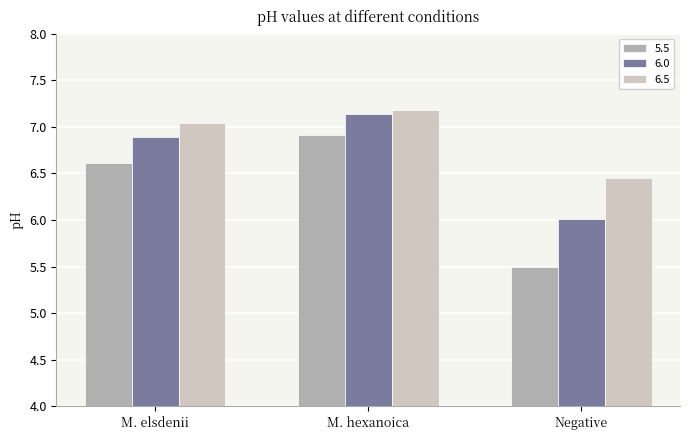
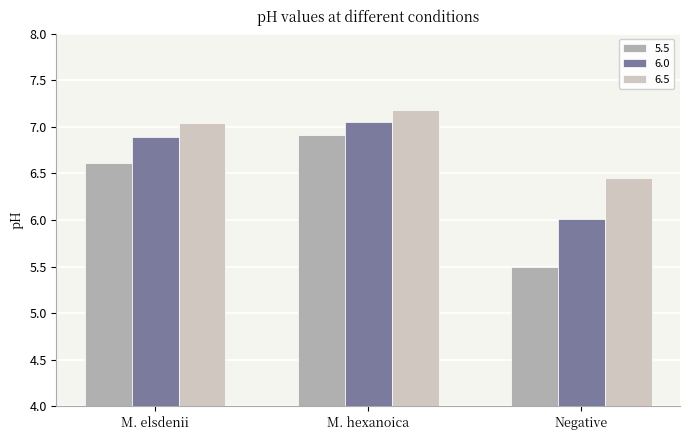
6.0, M. hexanoica: 7.14 -> 7.05
